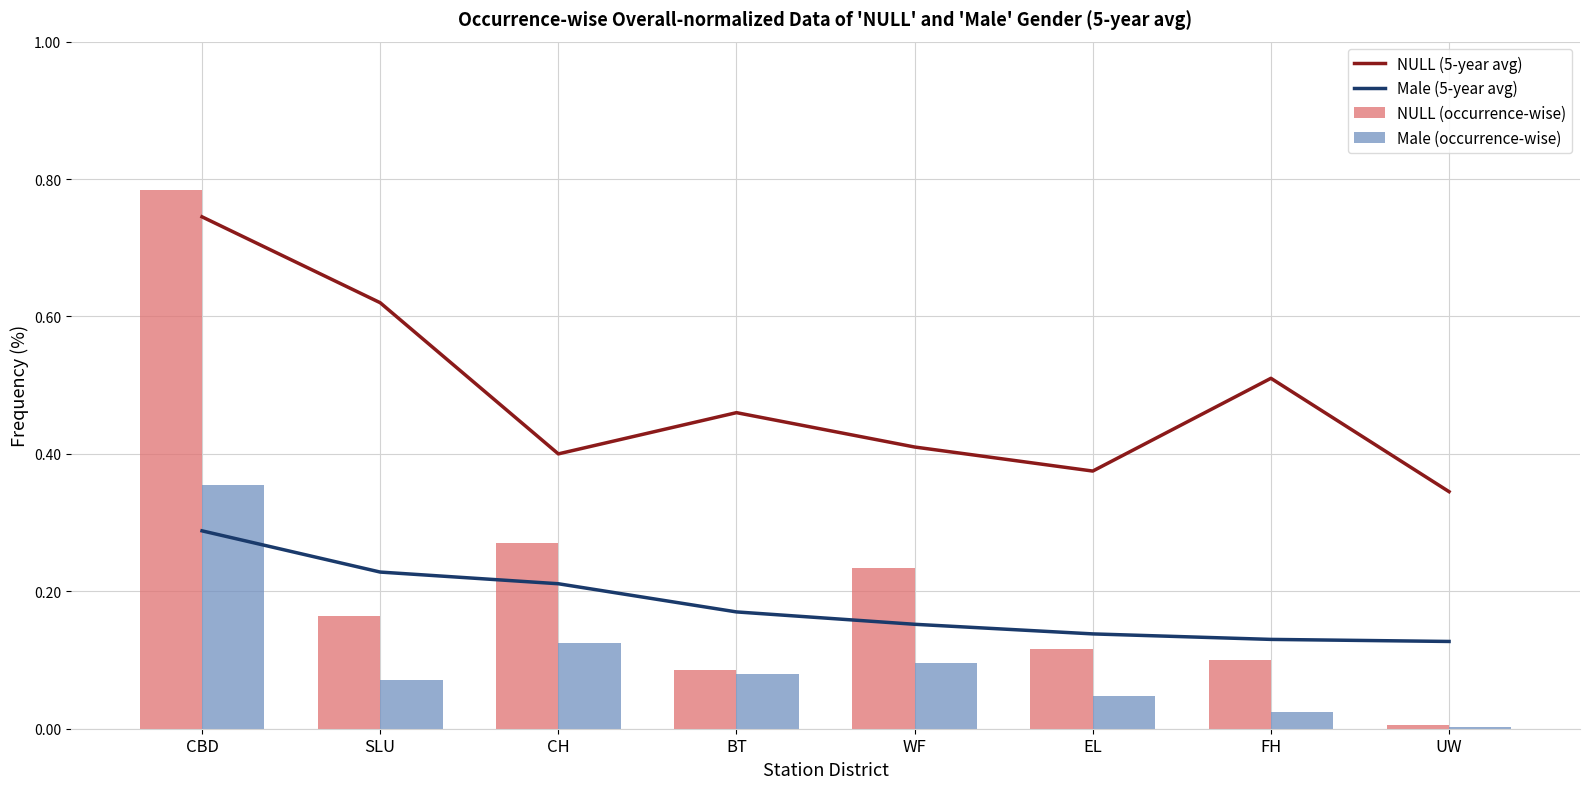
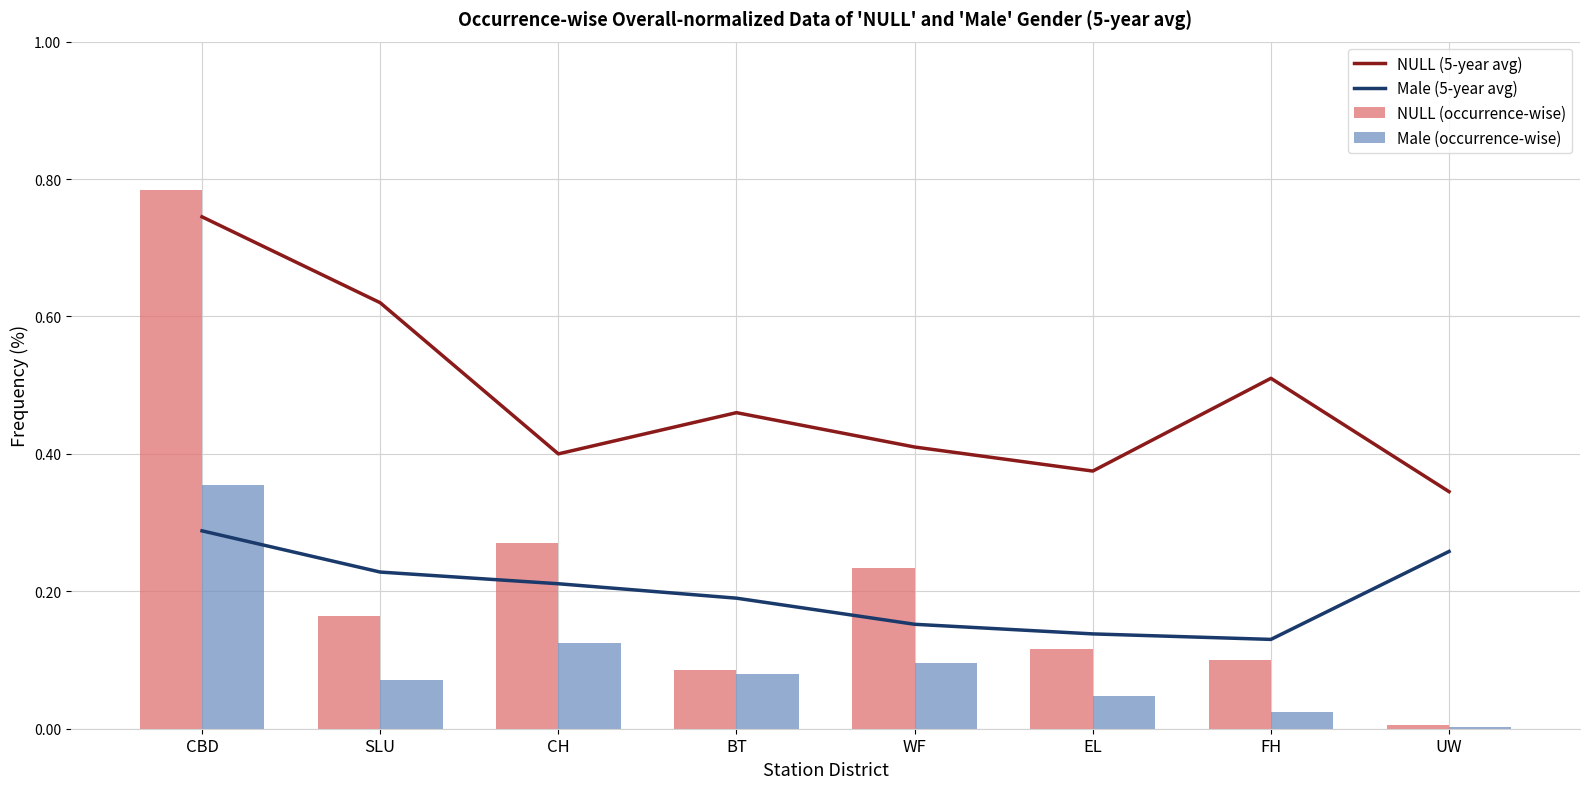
Male (5-year avg), BT: 0.17 -> 0.19
Male (5-year avg), UW: 0.13 -> 0.26
